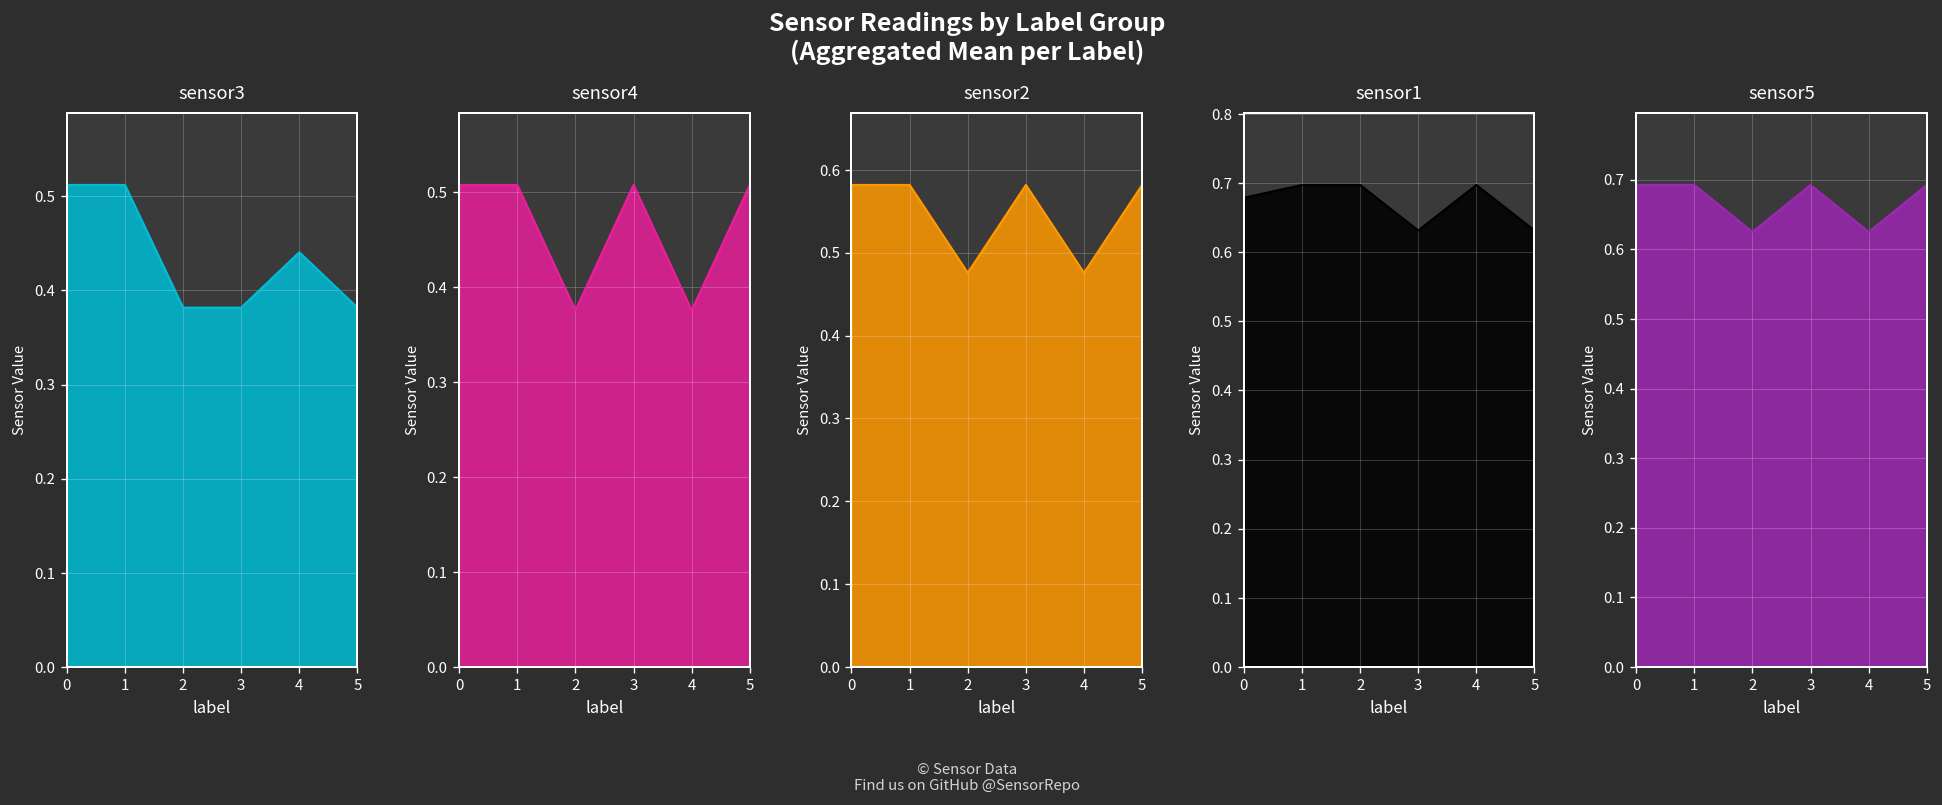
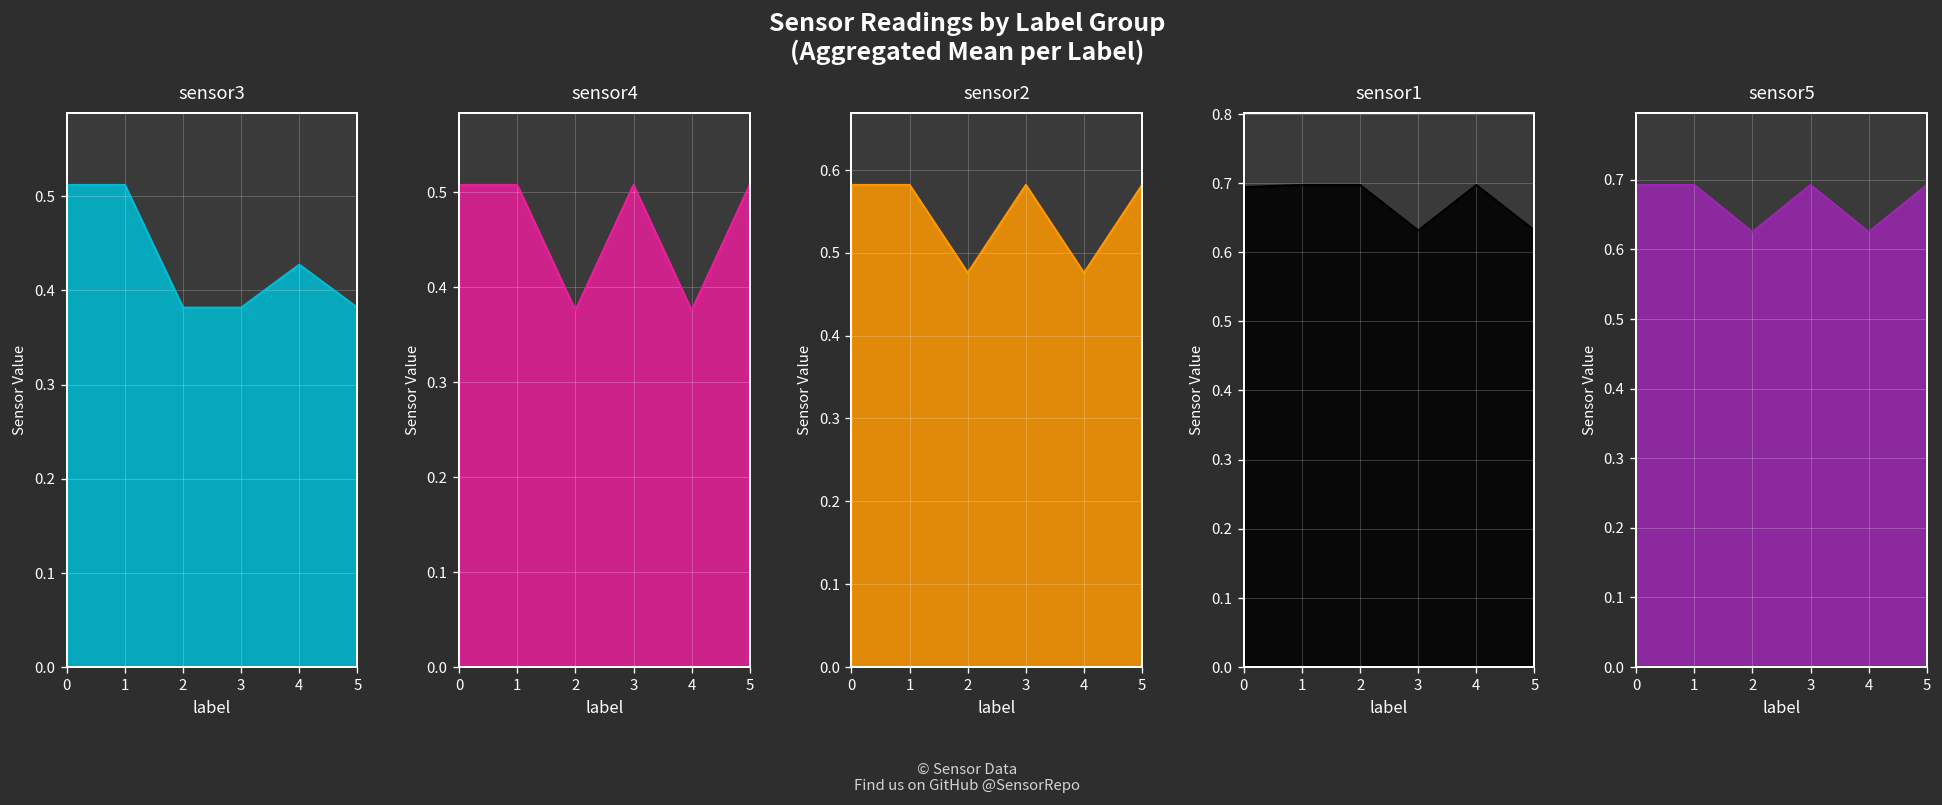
sensor3, 4: 0.44 -> 0.43
sensor1, 0: 0.68 -> 0.69
